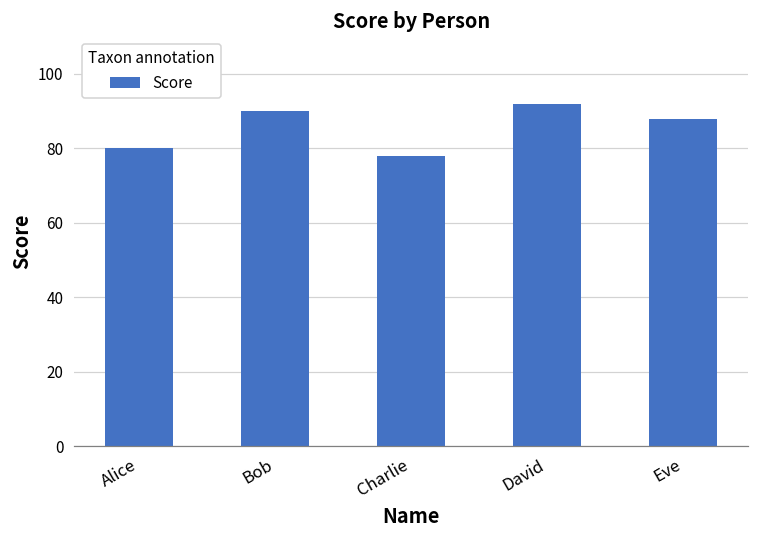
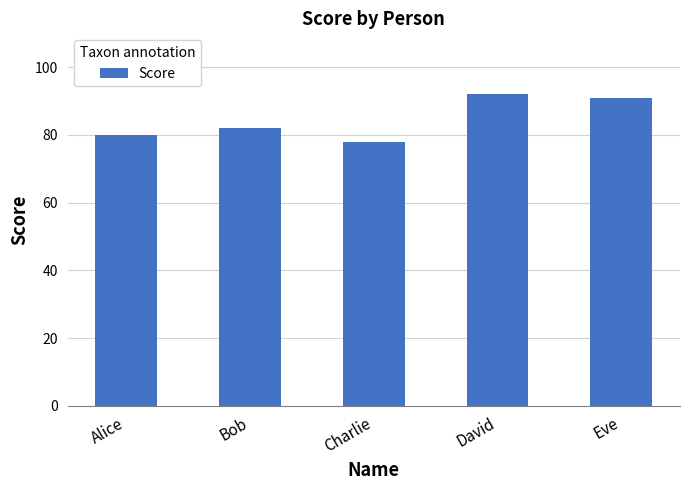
Bob: 90 -> 82
Eve: 88 -> 91
